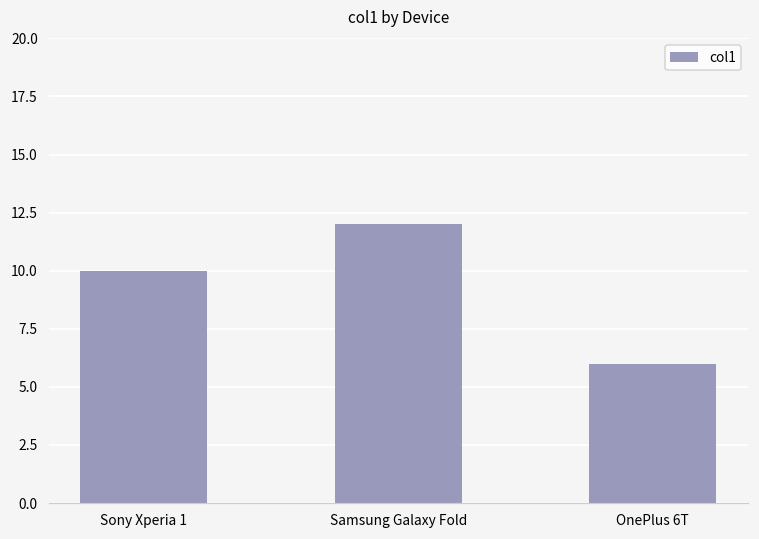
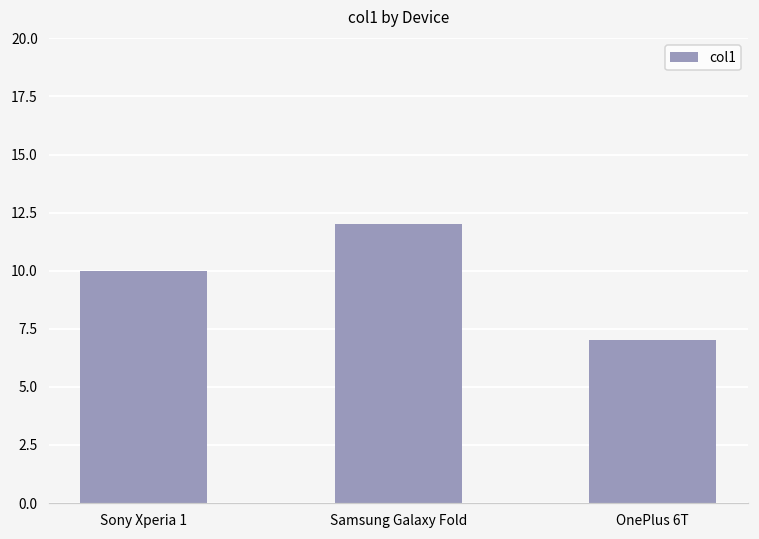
OnePlus 6T: 6 -> 7
